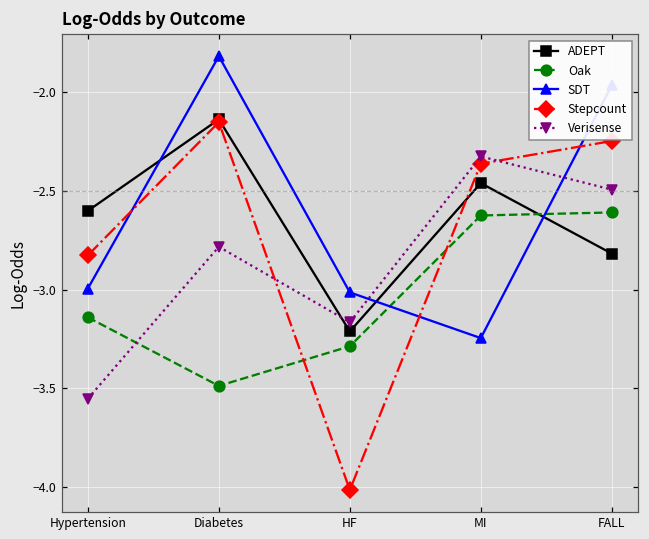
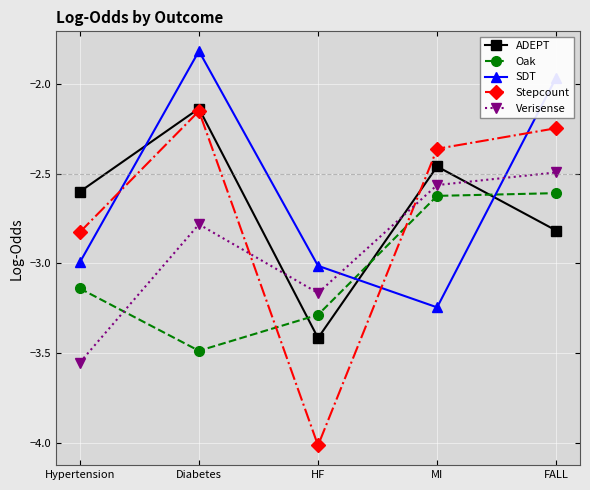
ADEPT, HF: -3.21 -> -3.42
Verisense, MI: -2.32 -> -2.56
